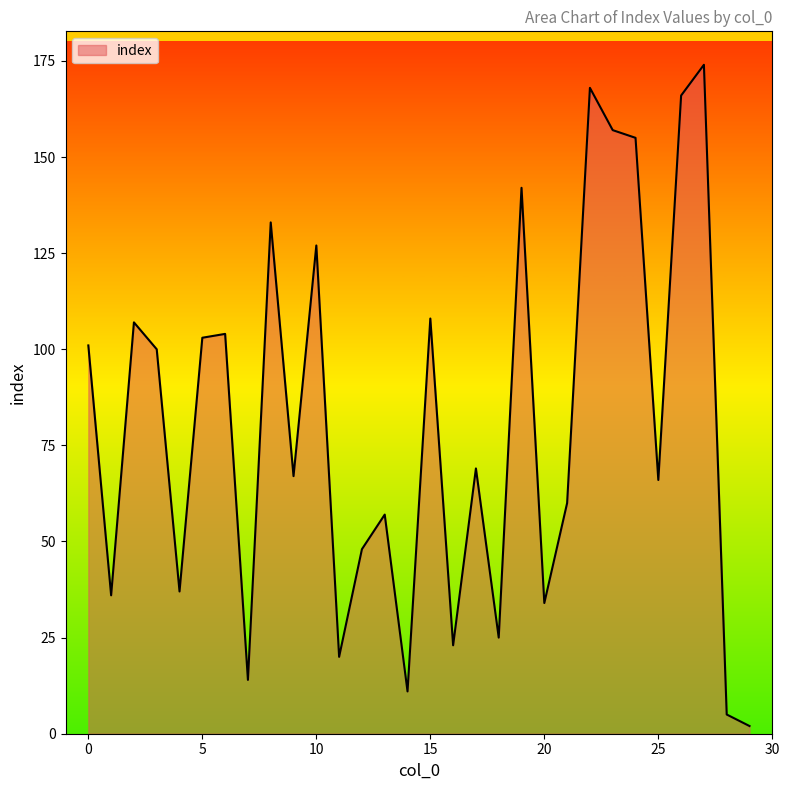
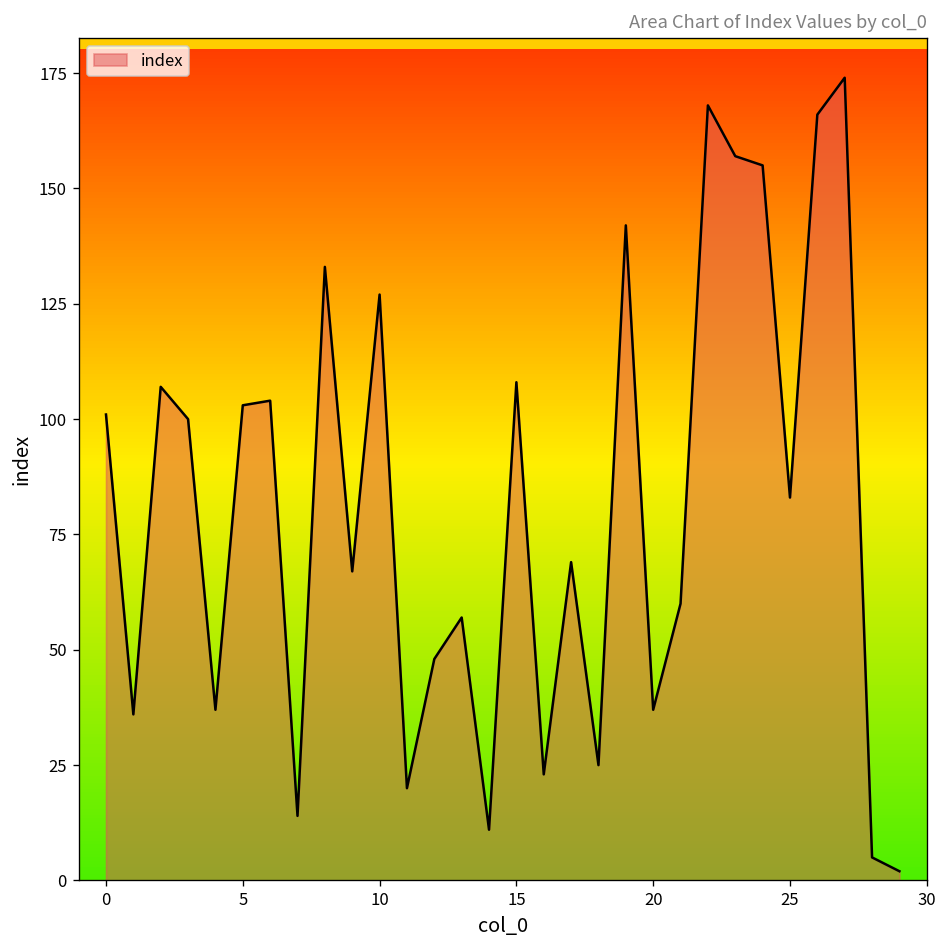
20: 34 -> 37
25: 66 -> 83
